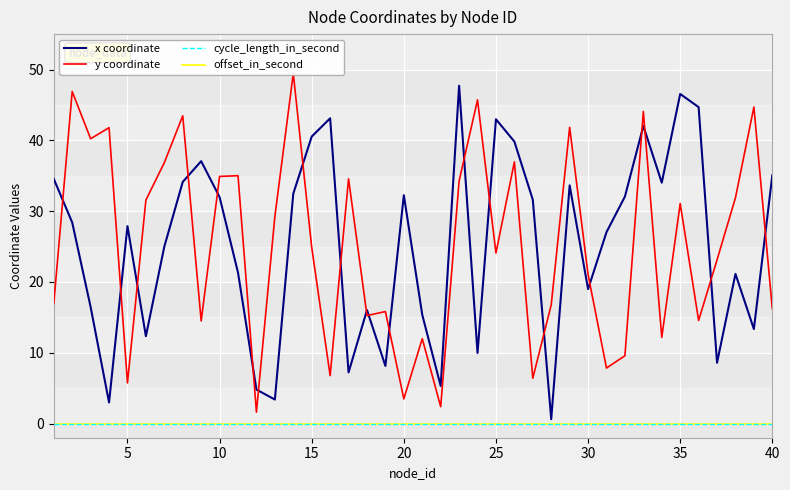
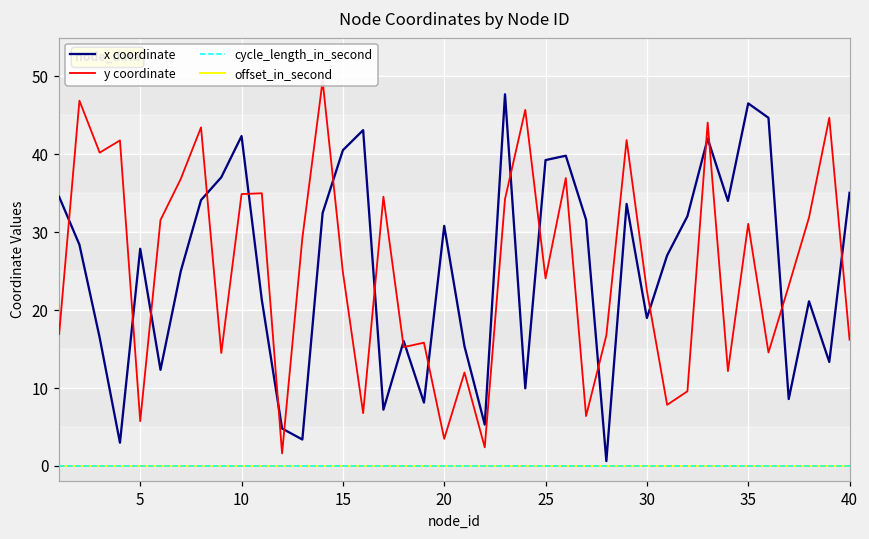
x coordinate, 10: 32 -> 42
x coordinate, 20: 32 -> 31
x coordinate, 25: 43 -> 39
y coordinate, 30: 21 -> 23
